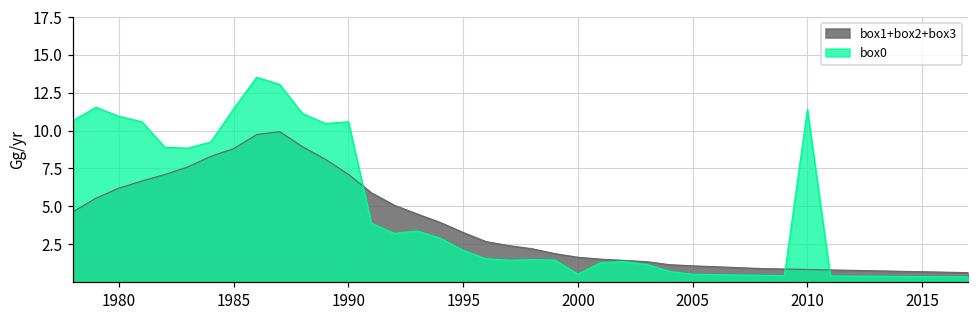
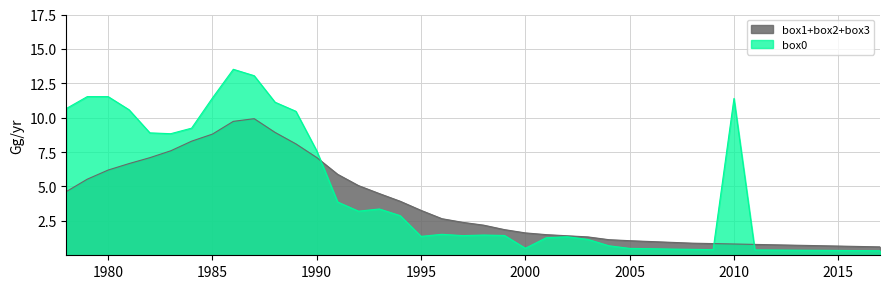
box0, 1980: 10.9 -> 11.5
box0, 1990: 10.6 -> 7.6
box0, 1995: 2.1 -> 1.4
